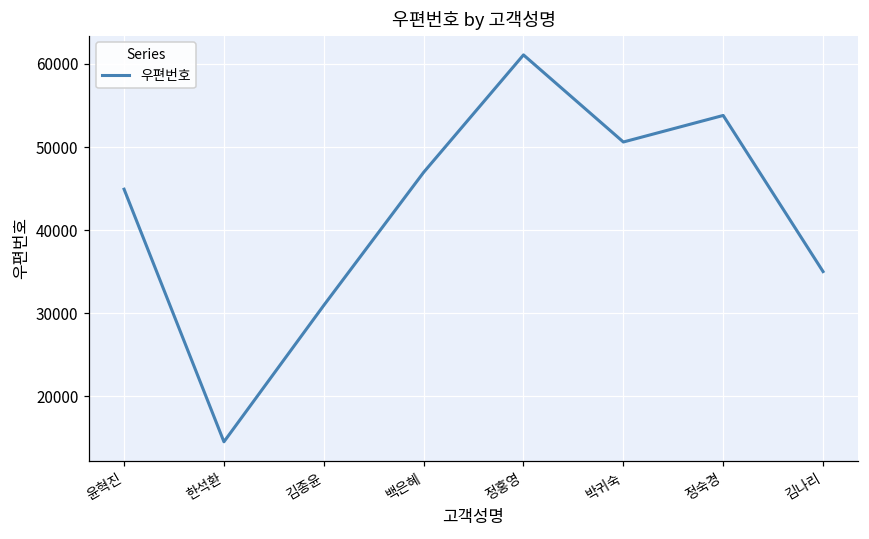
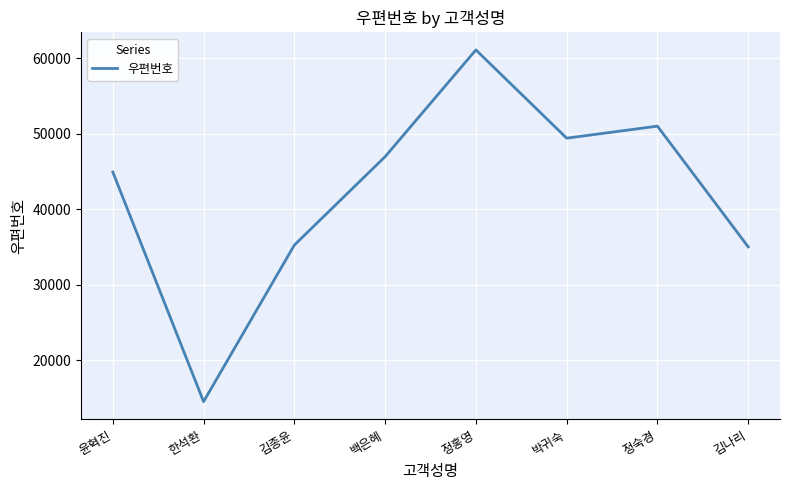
김종윤: 31000 -> 35000
박귀숙: 51000 -> 49000
정숙경: 54000 -> 51000
